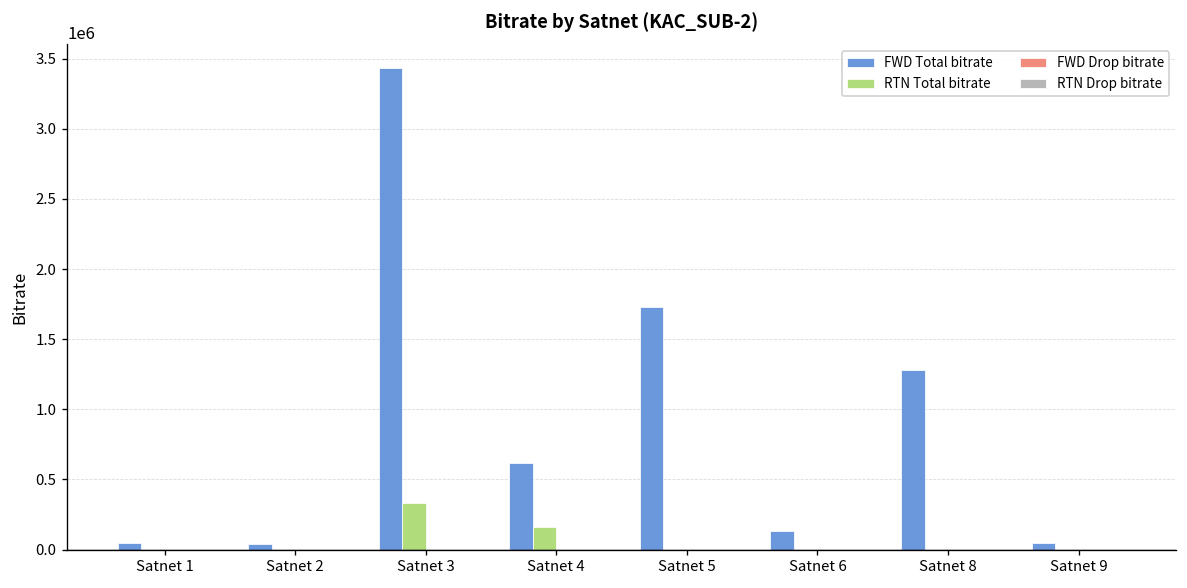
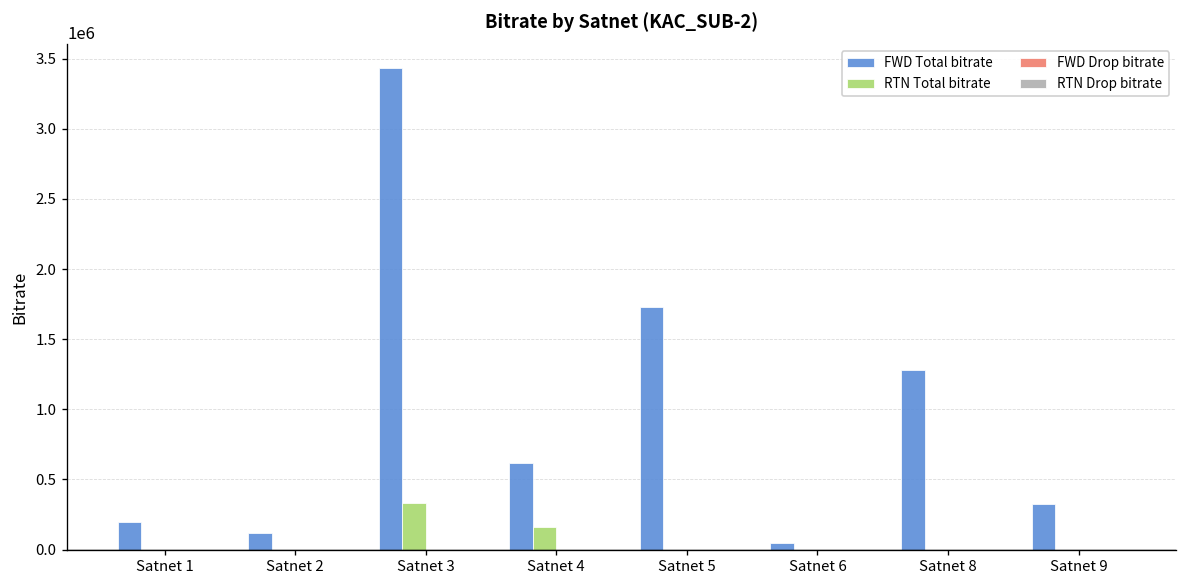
FWD Total bitrate, Satnet 1: 40000 -> 200000
FWD Total bitrate, Satnet 2: 40000 -> 120000
FWD Total bitrate, Satnet 6: 130000 -> 50000
FWD Total bitrate, Satnet 9: 50000 -> 320000
